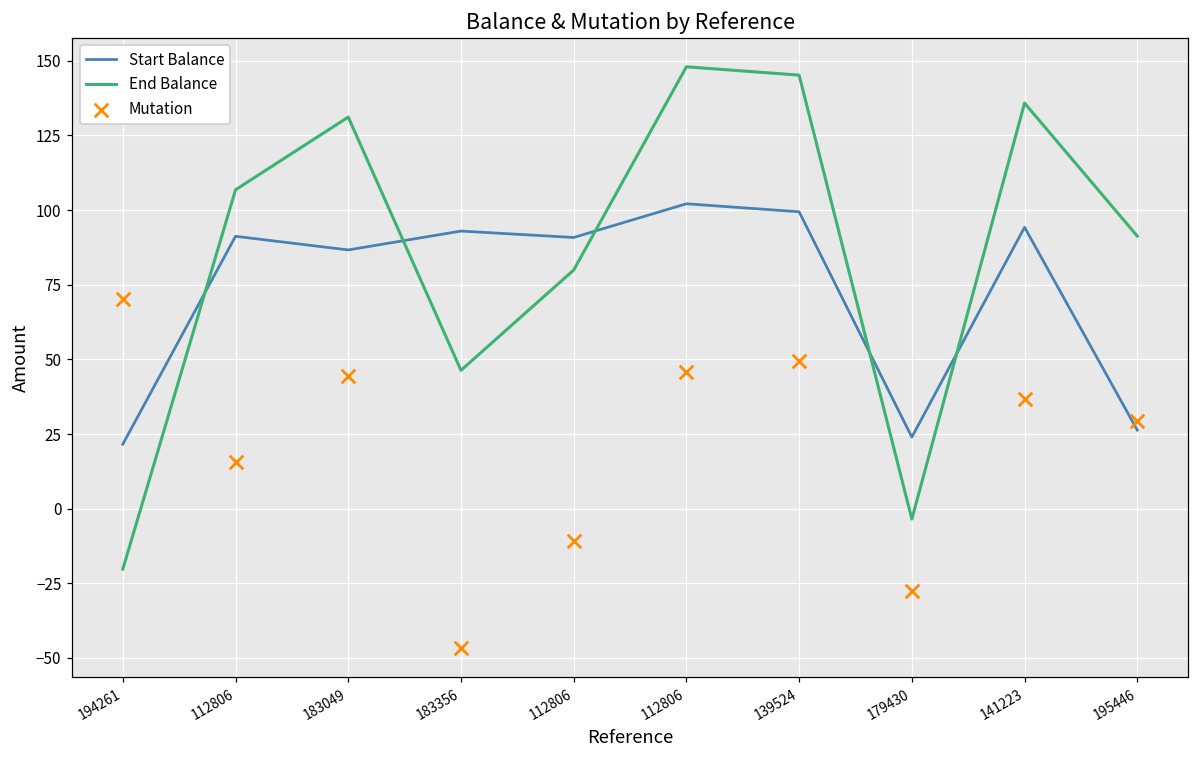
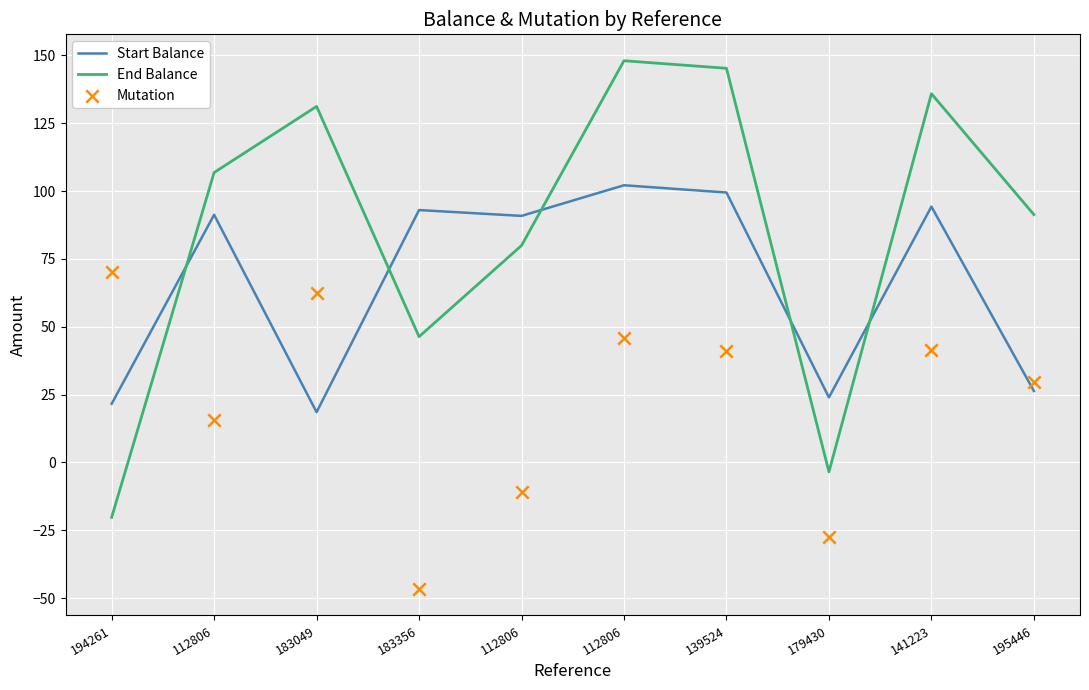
Start Balance, 183049: 87 -> 19
Mutation, 183049: 45 -> 62
Mutation, 139524: 49 -> 41
Mutation, 141223: 37 -> 42
